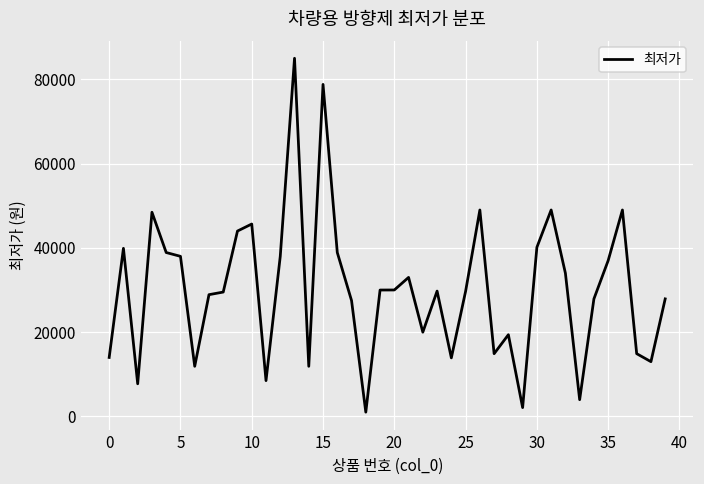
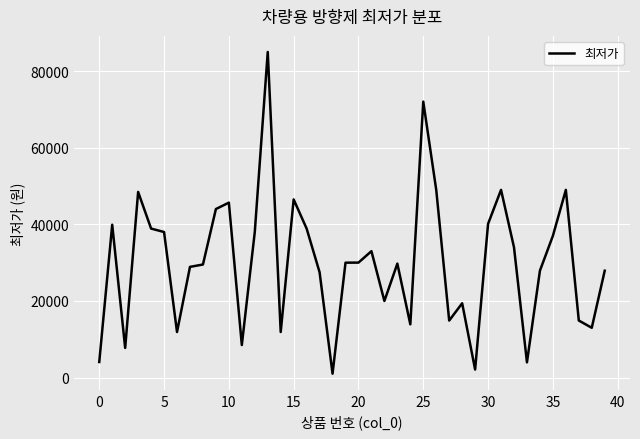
0: 14000 -> 4000
15: 79000 -> 47000
25: 30000 -> 72000
